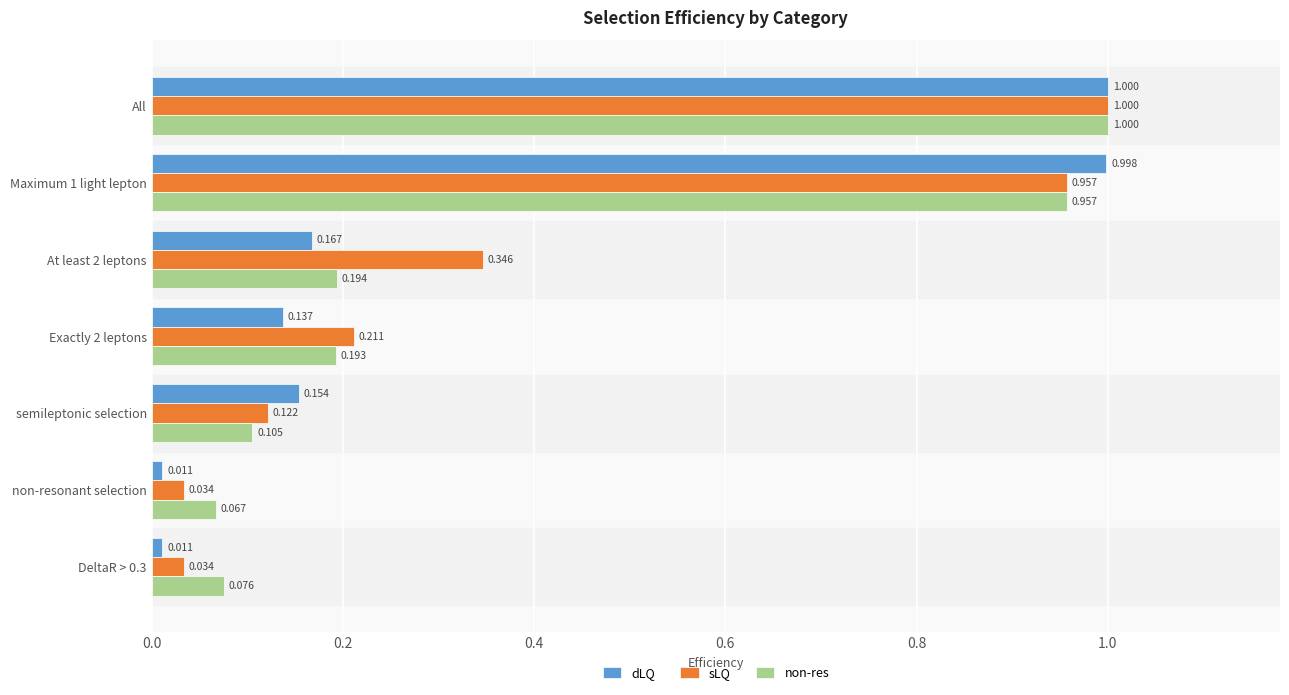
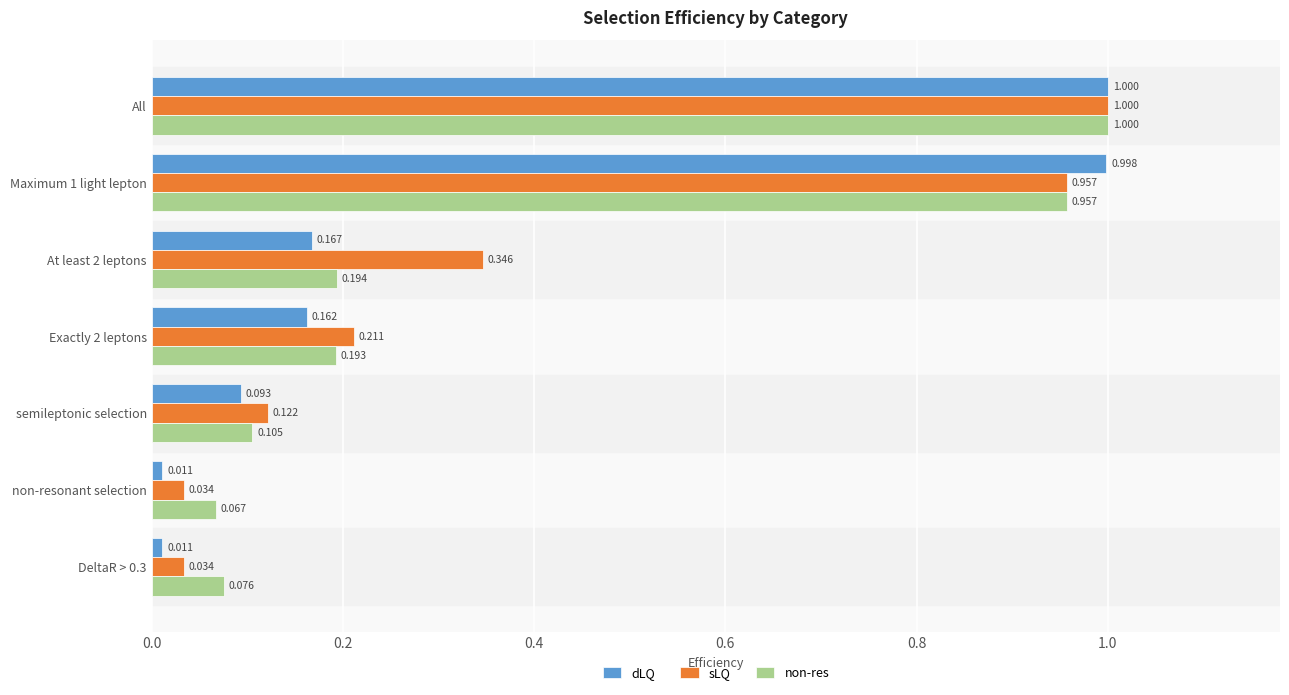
dLQ, Exactly 2 leptons: 0.137 -> 0.162
dLQ, semileptonic selection: 0.154 -> 0.093
